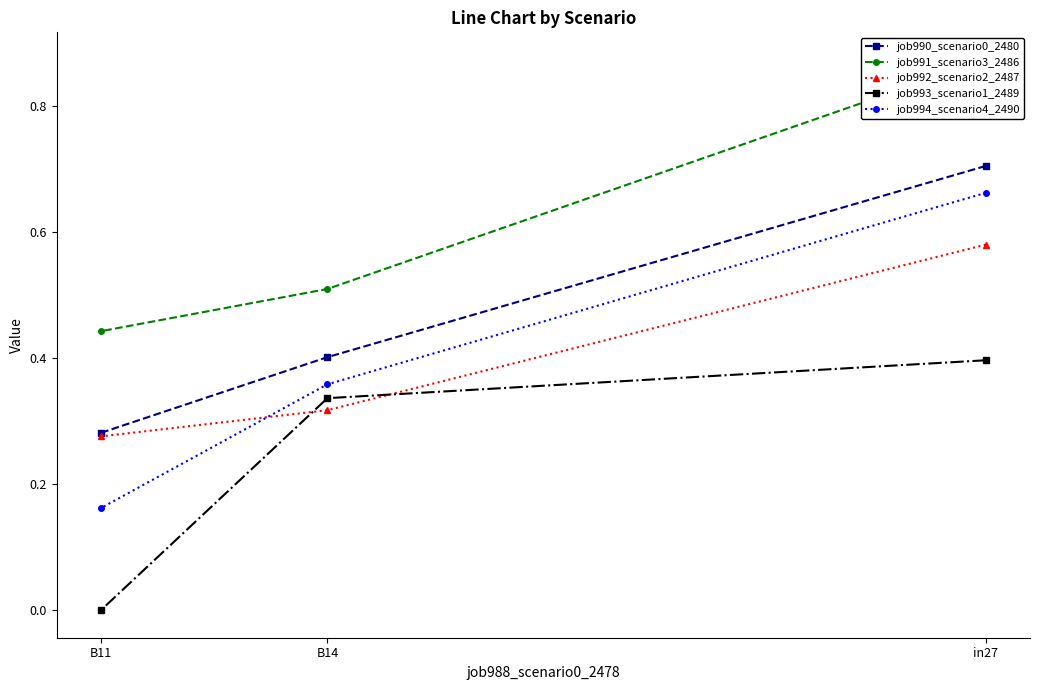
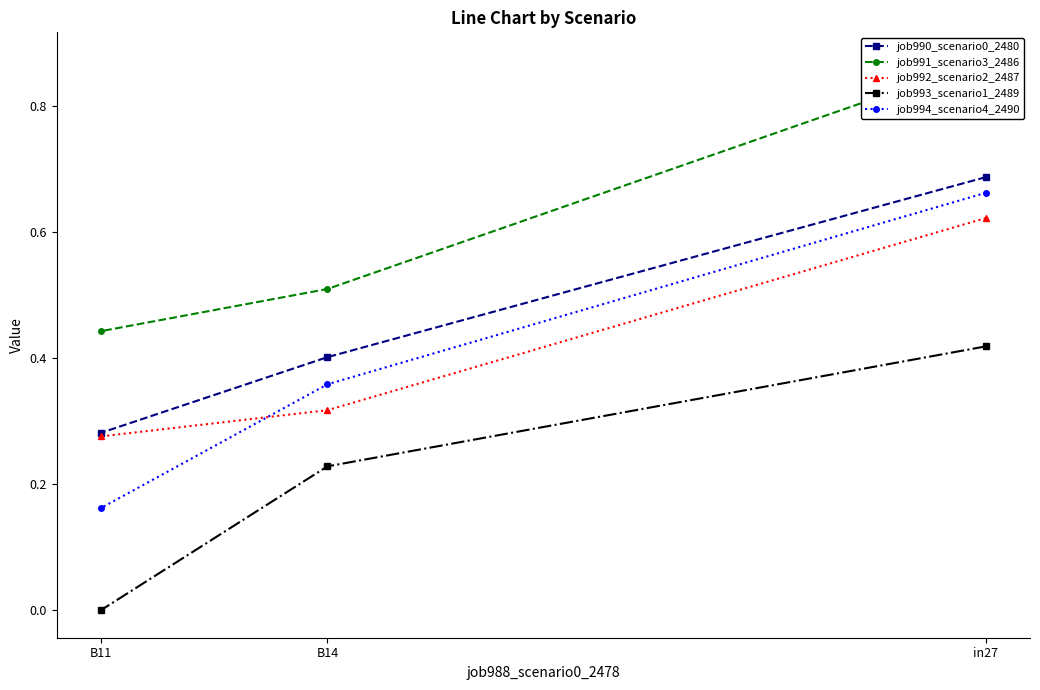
job993_scenario1_2489, B14: 0.34 -> 0.23
job990_scenario0_2480, in27: 0.70 -> 0.69
job992_scenario2_2487, in27: 0.58 -> 0.62
job993_scenario1_2489, in27: 0.40 -> 0.42
